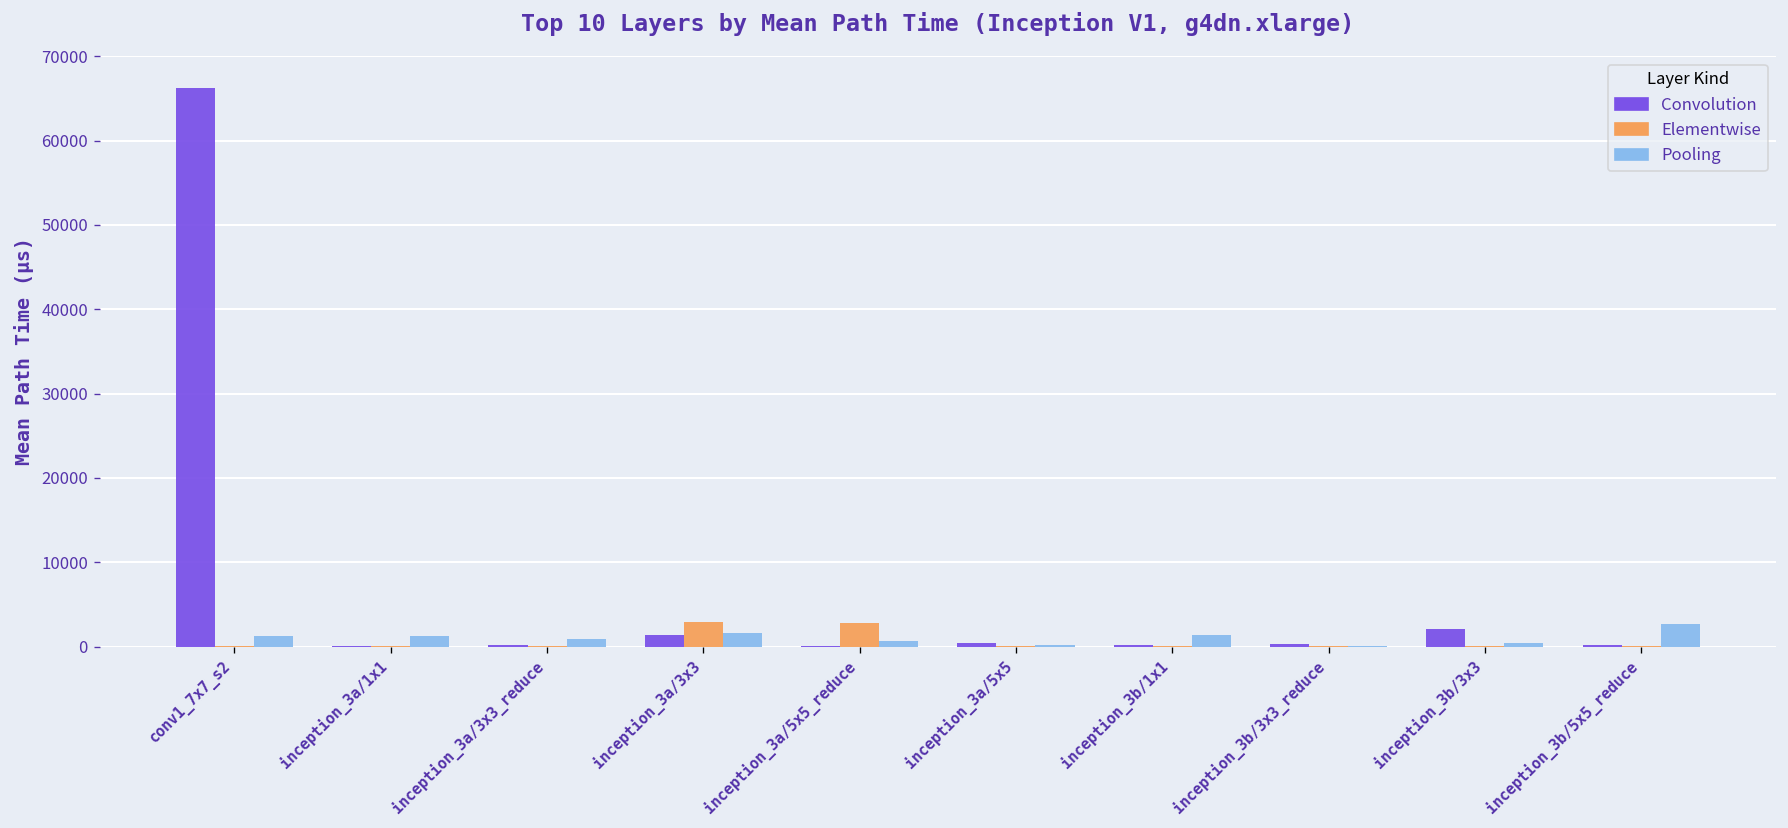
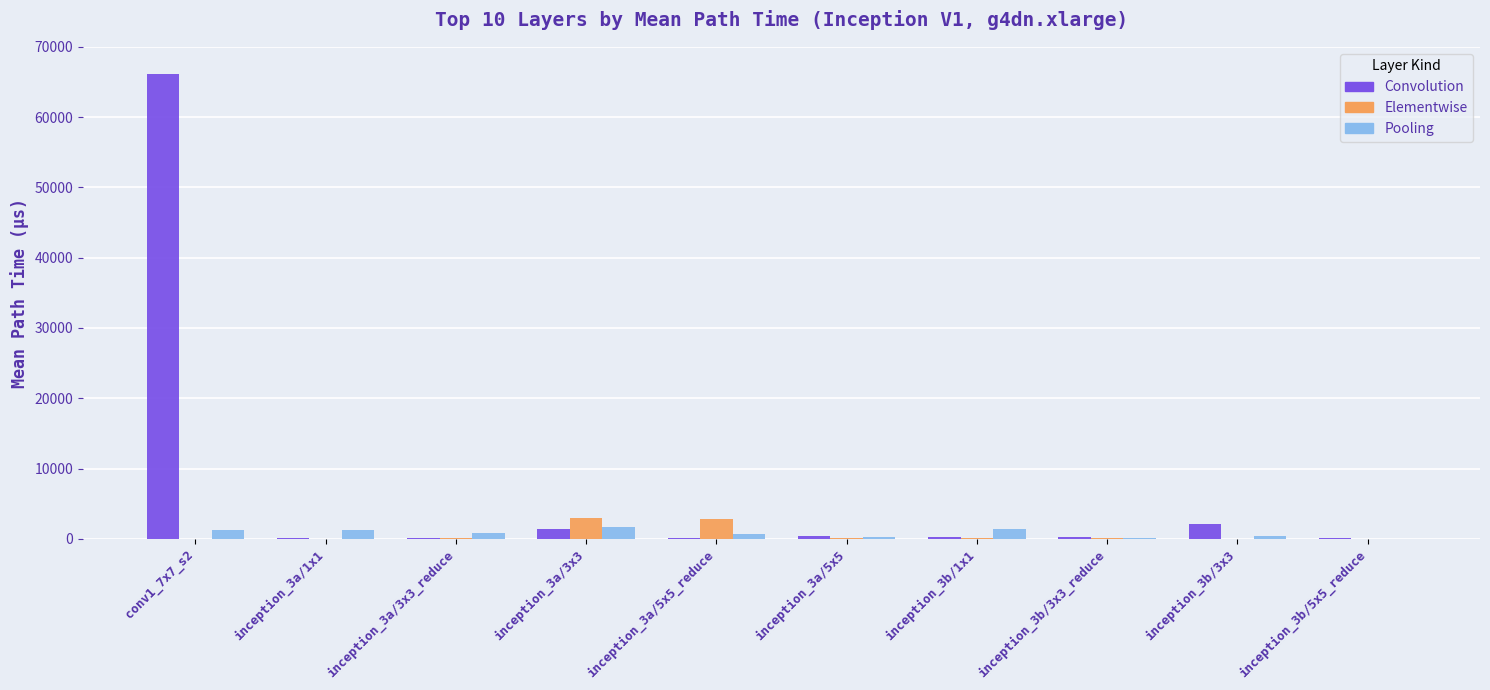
Pooling, inception_3b/5x5_reduce: 3000 -> 0
